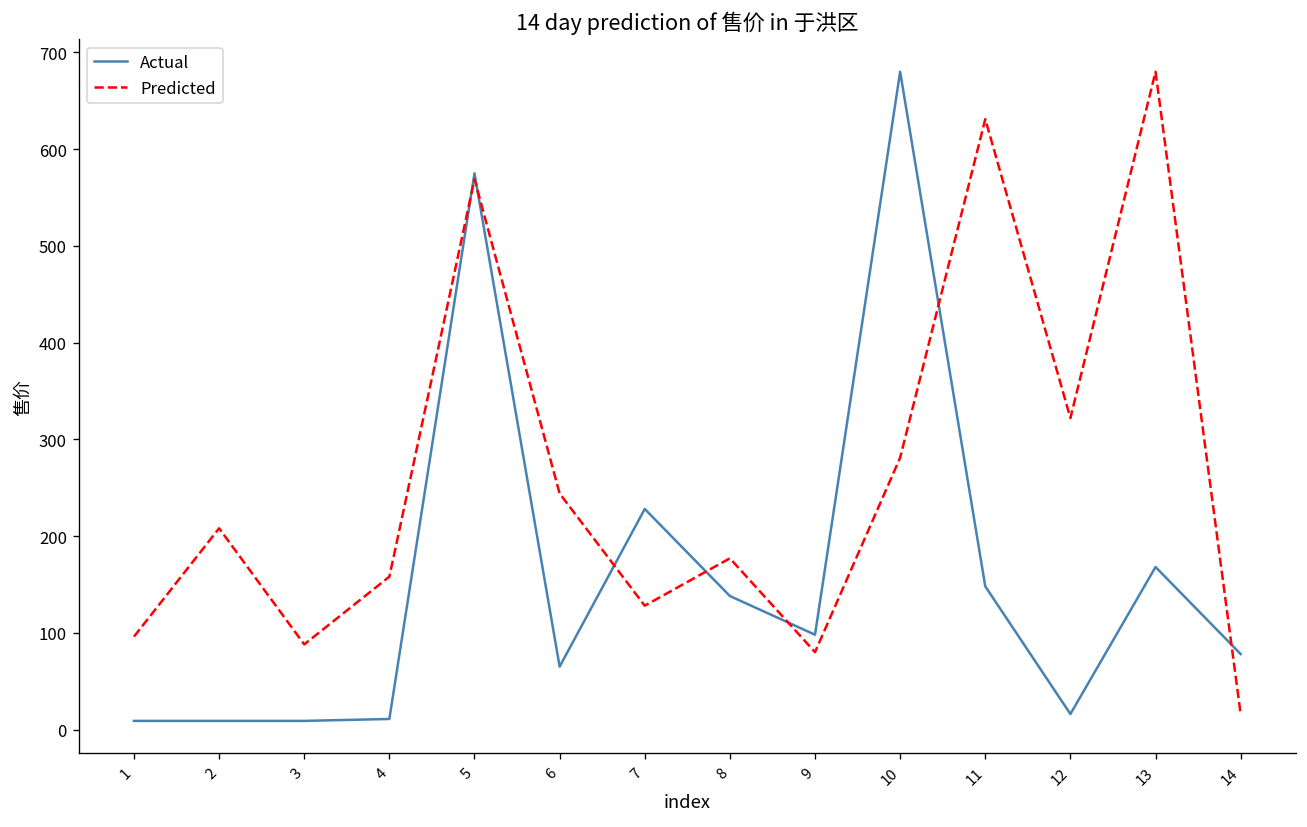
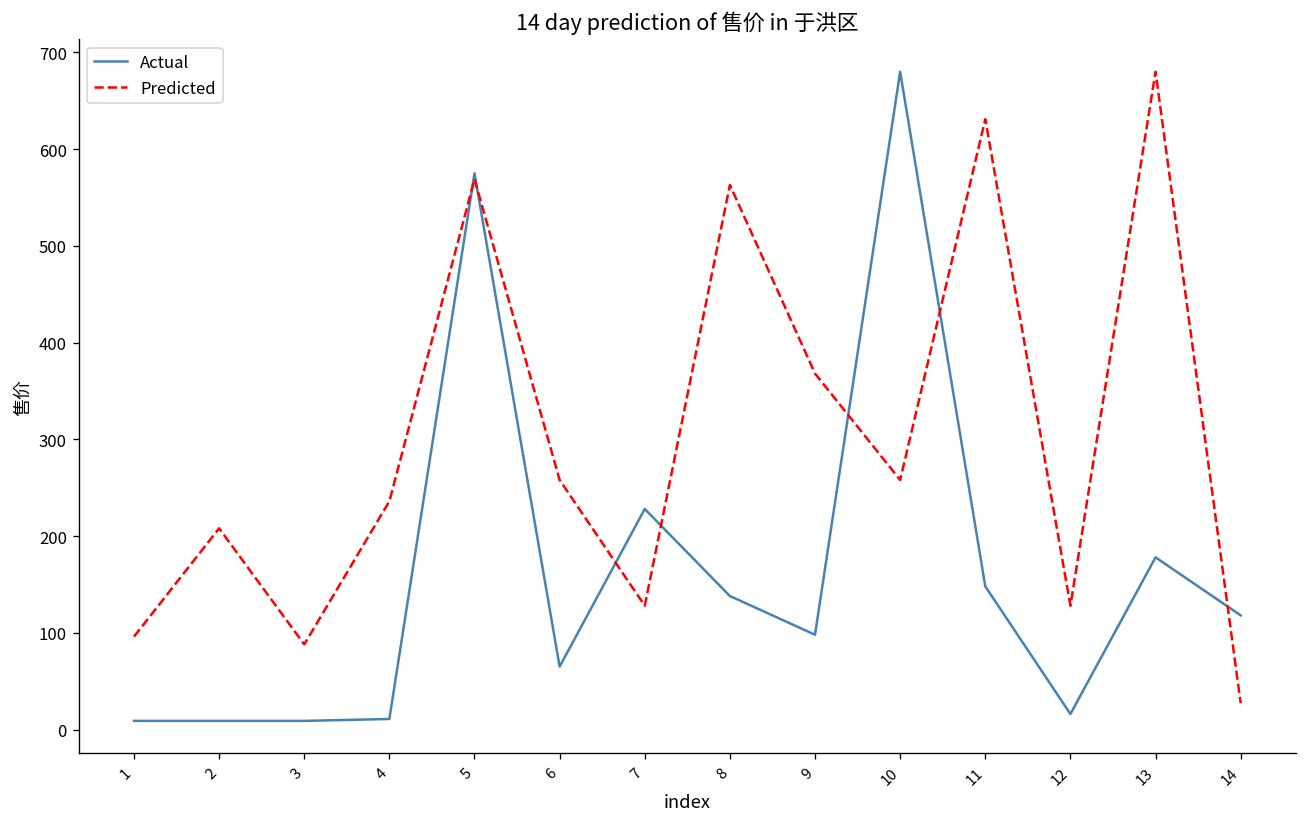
Predicted, 4: 160 -> 240
Predicted, 6: 240 -> 260
Predicted, 8: 180 -> 560
Predicted, 9: 80 -> 370
Predicted, 10: 280 -> 260
Predicted, 12: 320 -> 130
Actual, 13: 170 -> 180
Actual, 14: 80 -> 120
Predicted, 14: 20 -> 30
